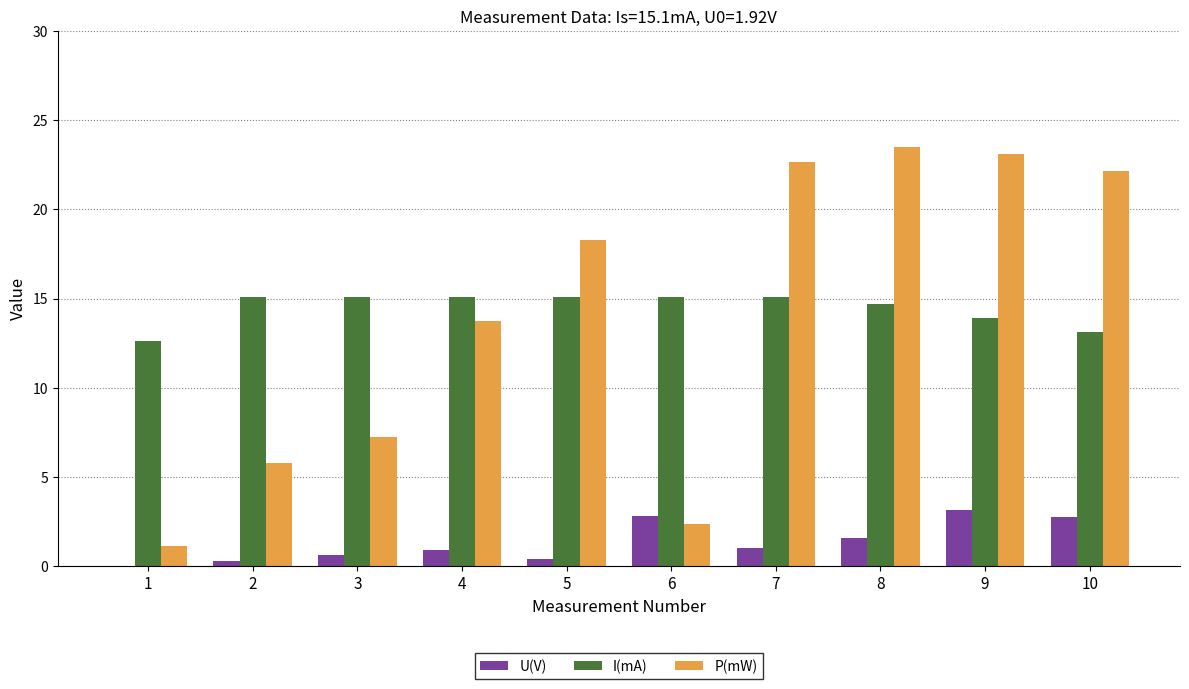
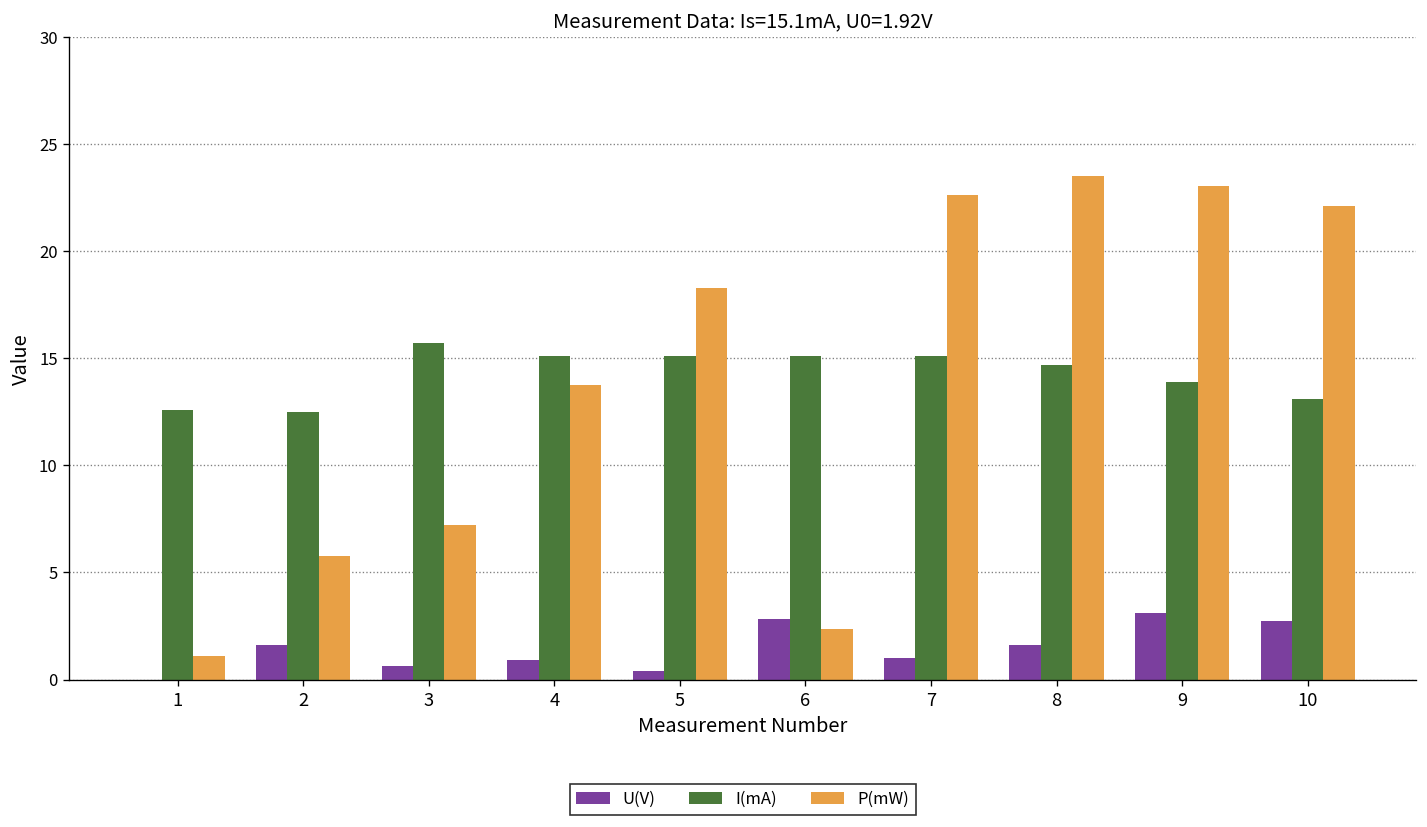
U(V), 2: 0.3 -> 1.6
I(mA), 2: 15.1 -> 12.5
I(mA), 3: 15.1 -> 15.7
